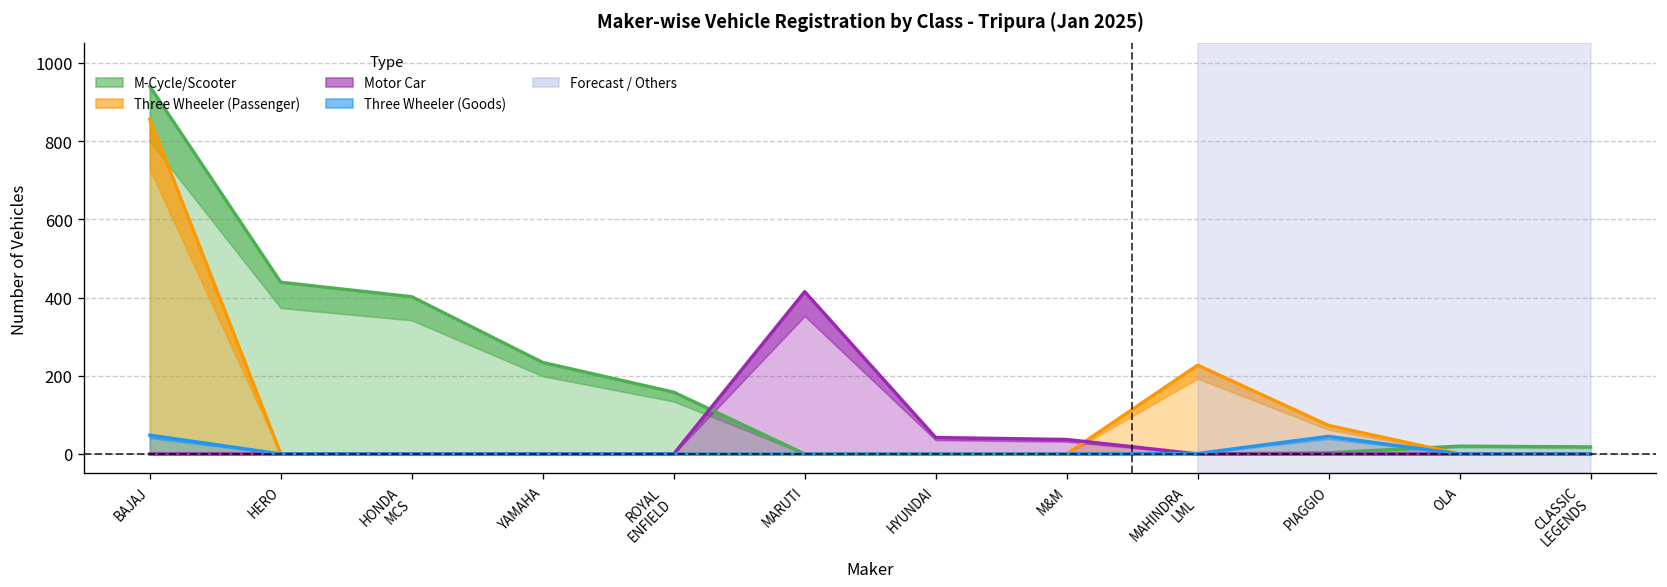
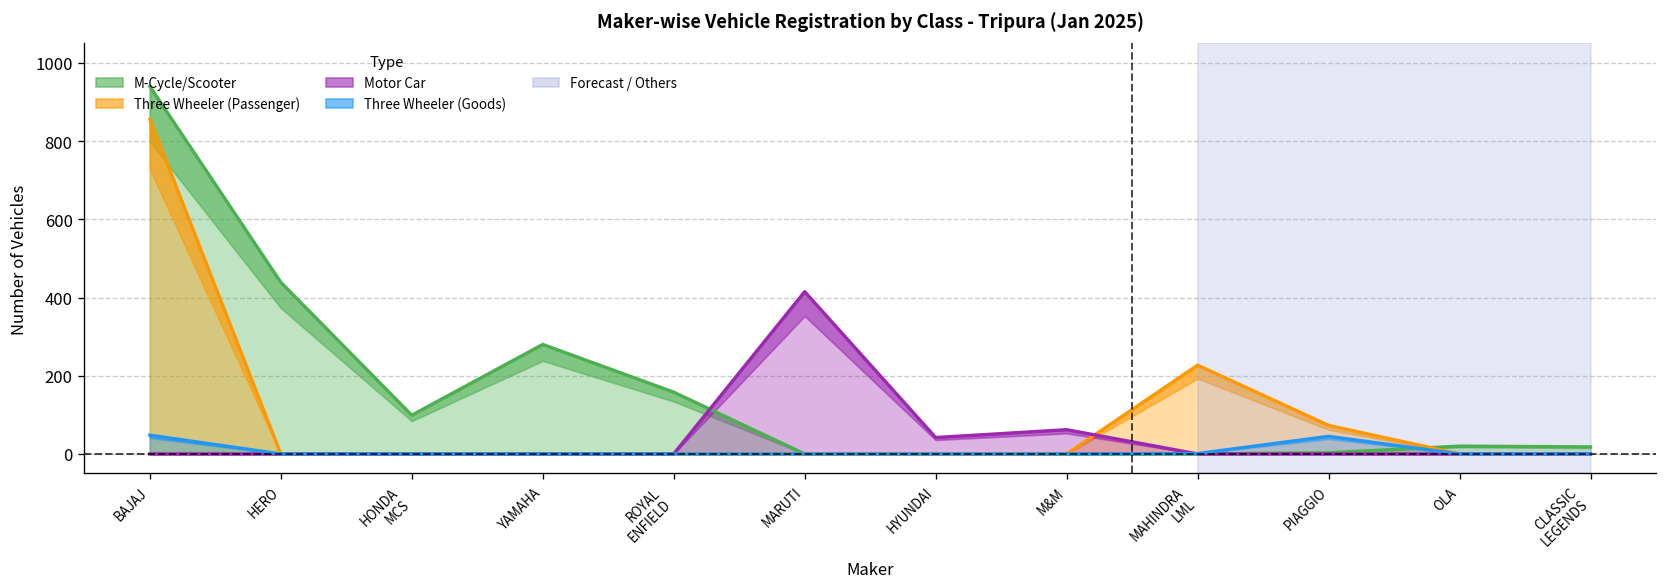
M-Cycle/Scooter, HONDA MCS: 400 -> 100
M-Cycle/Scooter, YAMAHA: 230 -> 280
Motor Car, M&M: 40 -> 60
